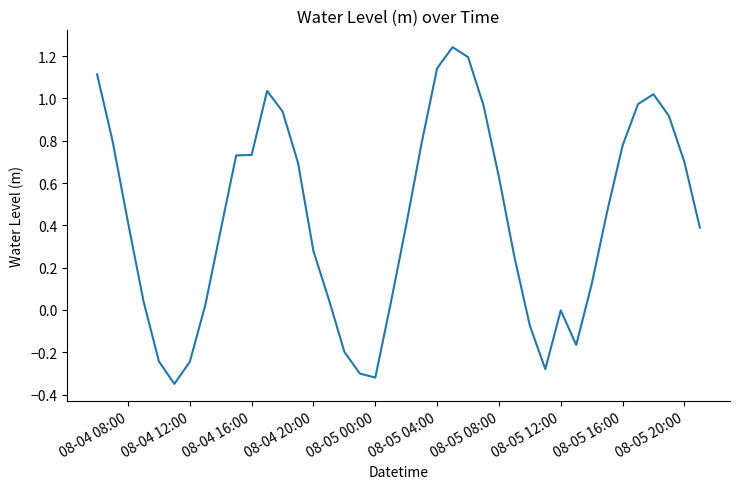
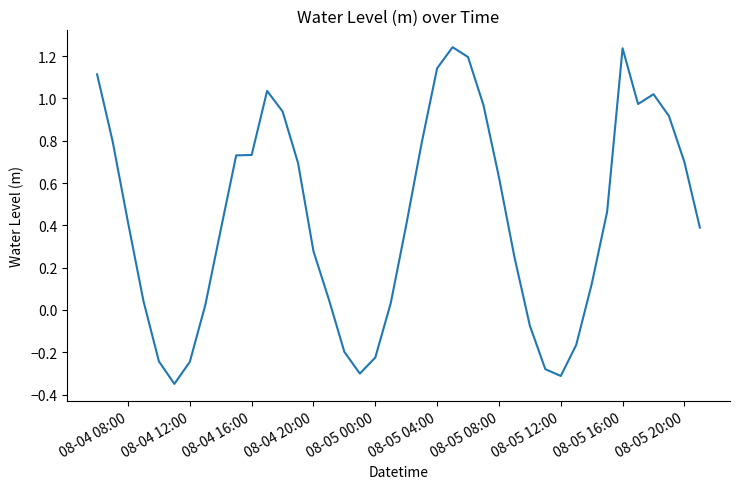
08-05 00:00: -0.32 -> -0.22
08-05 12:00: 0.00 -> -0.31
08-05 16:00: 0.78 -> 1.24
